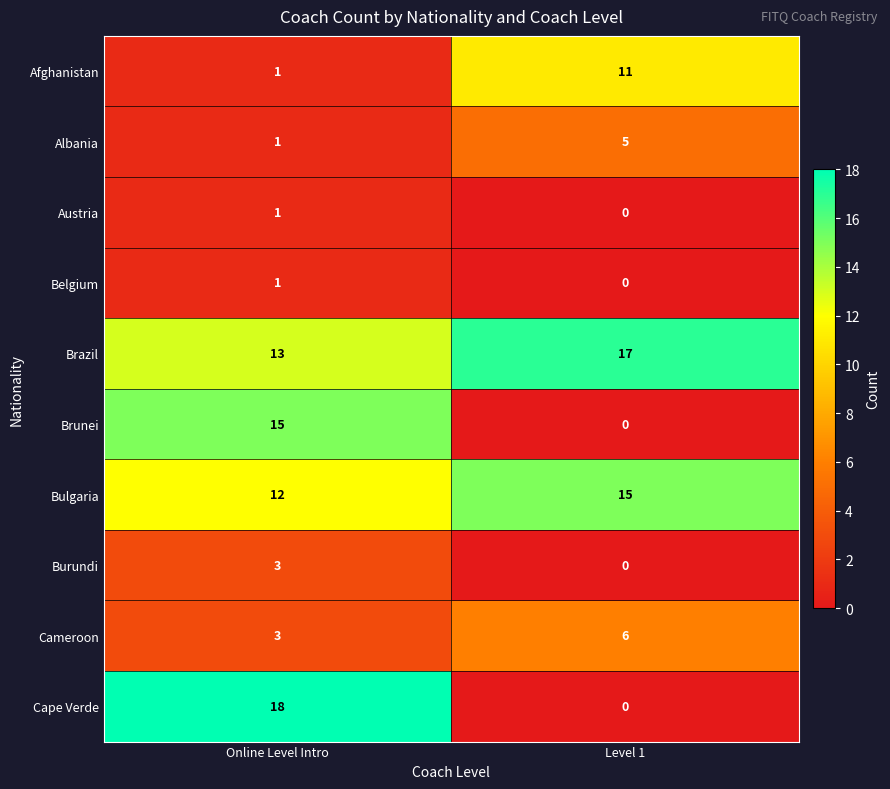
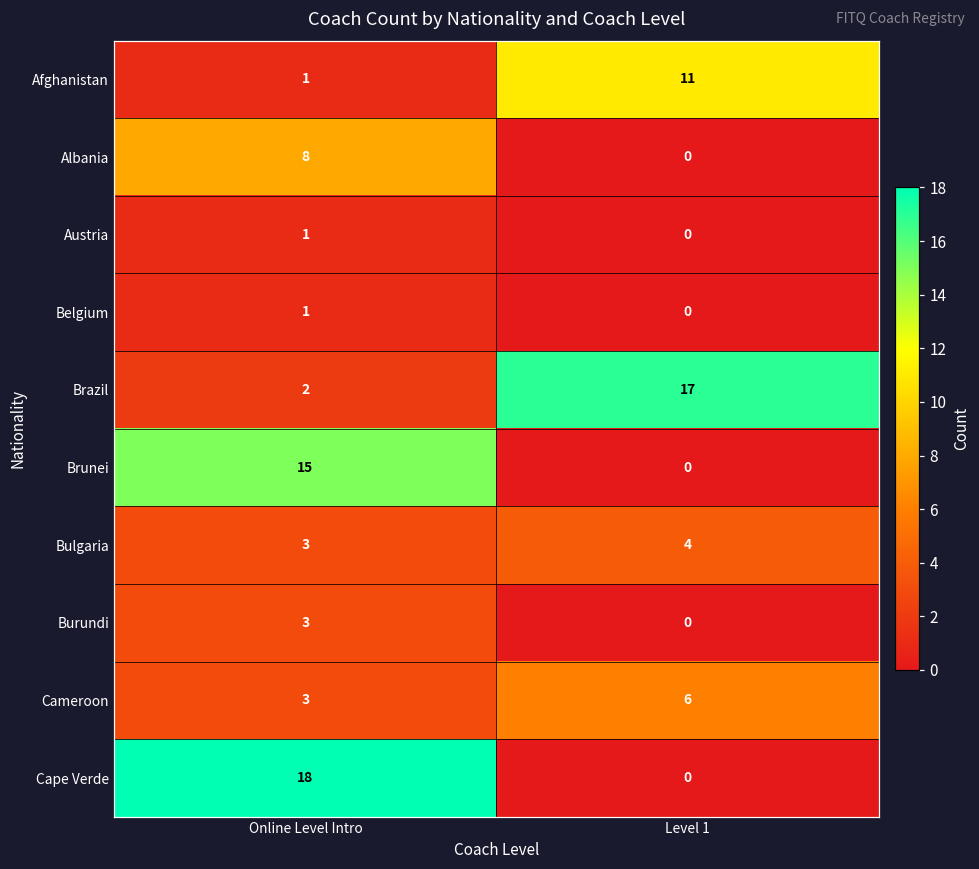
Albania, Online Level Intro: 1 -> 8
Albania, Level 1: 5 -> 0
Brazil, Online Level Intro: 13 -> 2
Bulgaria, Online Level Intro: 12 -> 3
Bulgaria, Level 1: 15 -> 4
